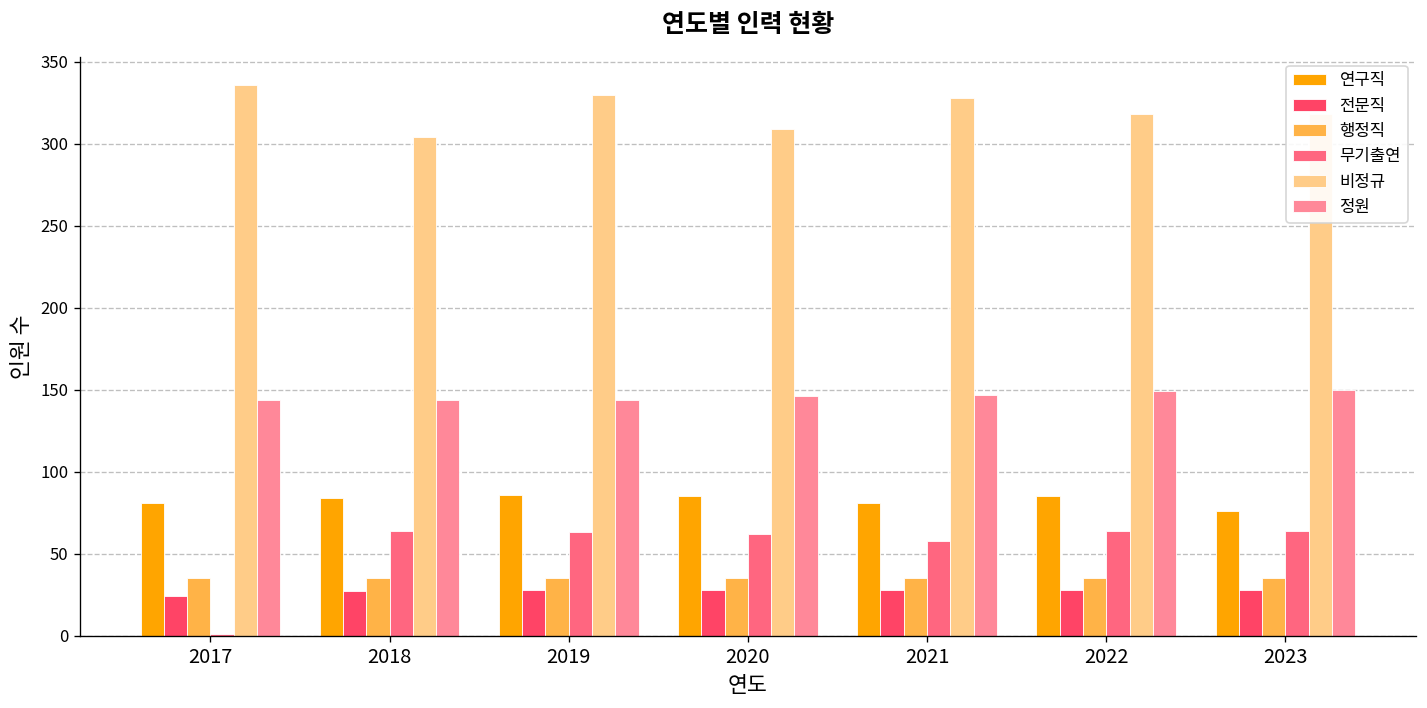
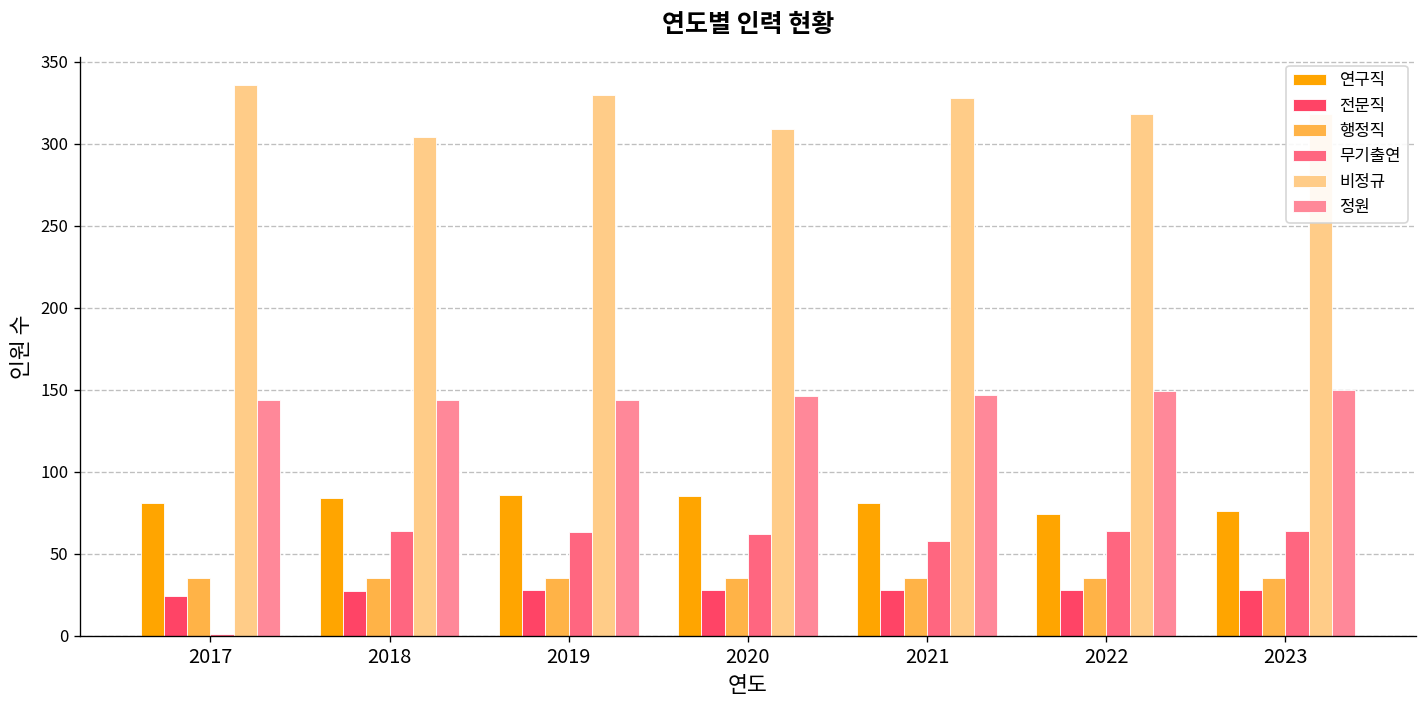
연구직, 2022: 85 -> 74
